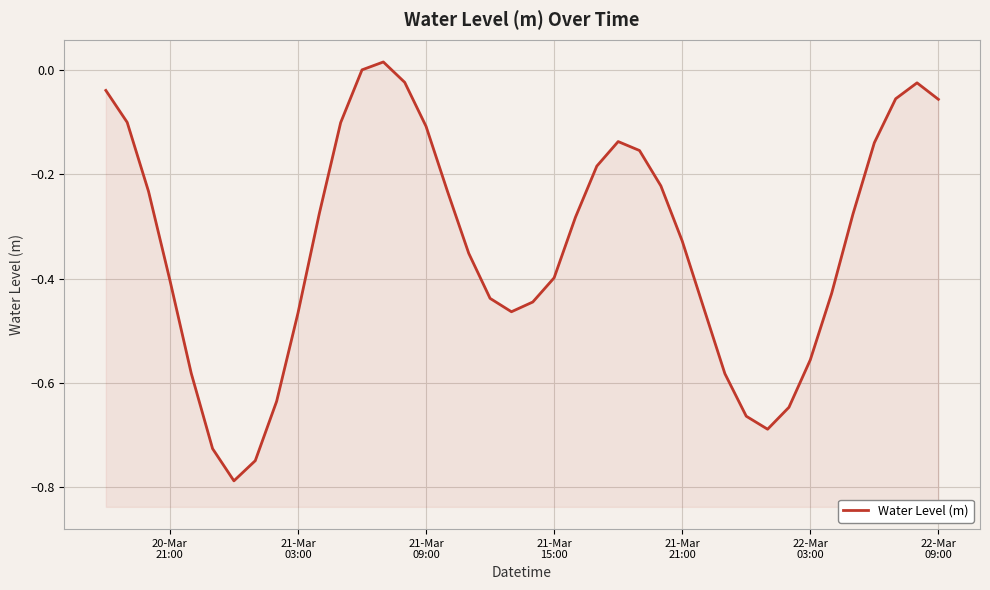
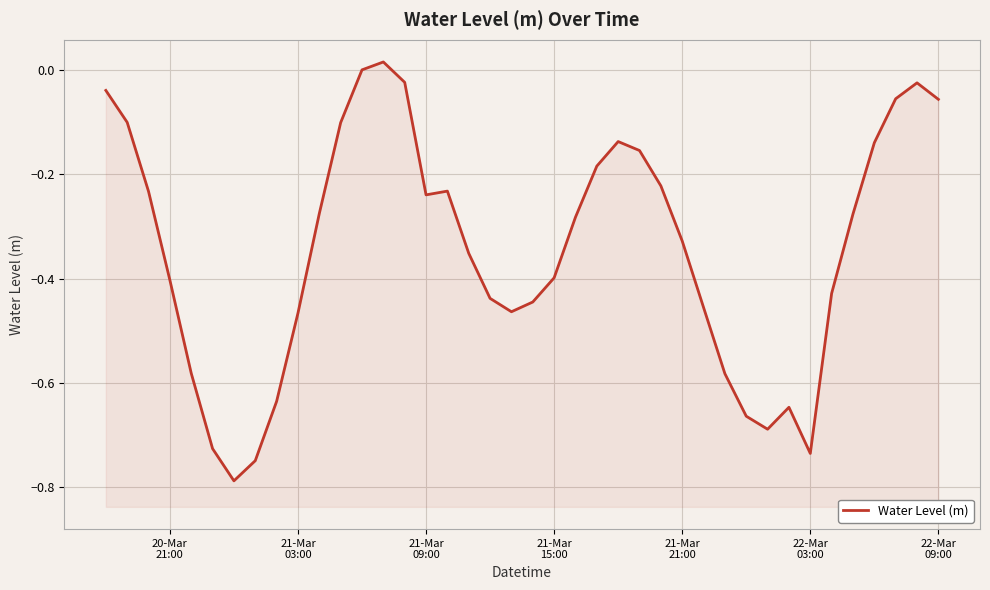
21-Mar 09:00: -0.11 -> -0.24
22-Mar 03:00: -0.56 -> -0.74
